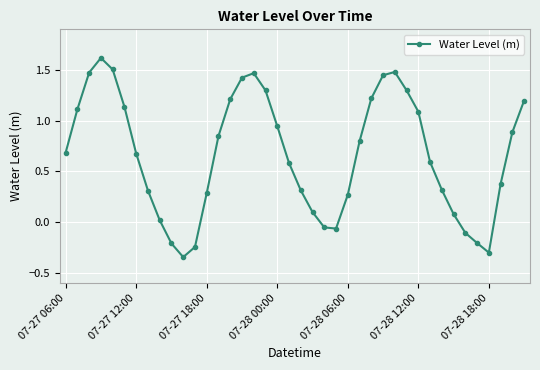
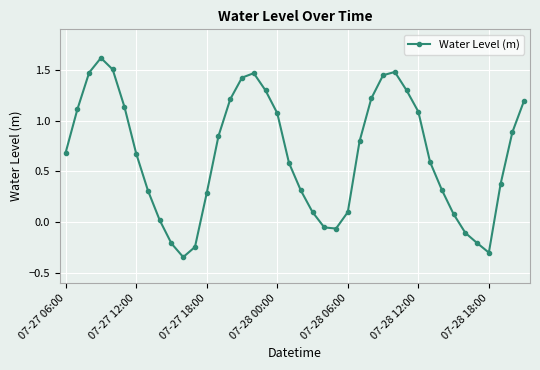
07-28 00:00: 0.95 -> 1.07
07-28 06:00: 0.27 -> 0.10
